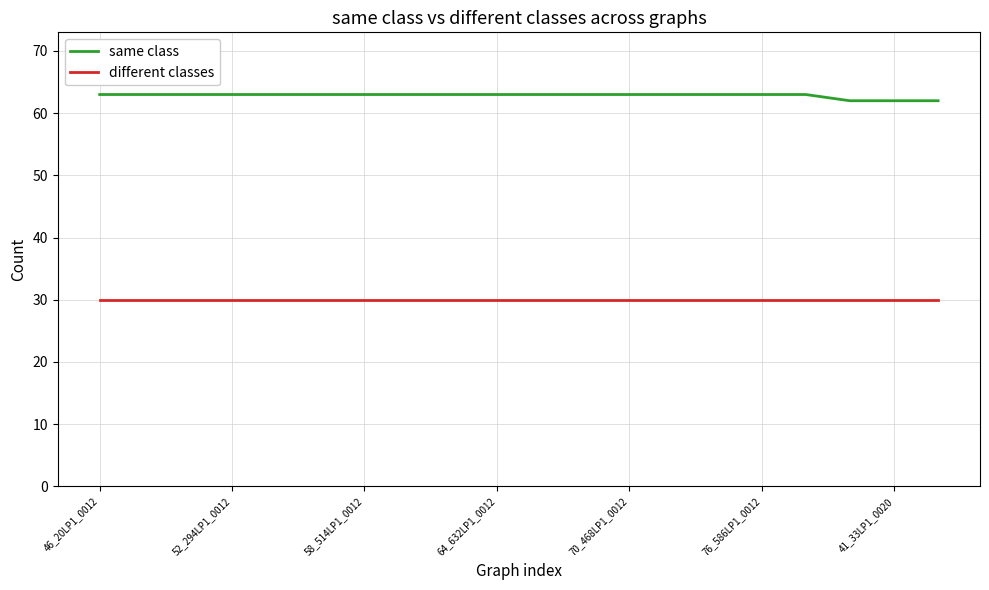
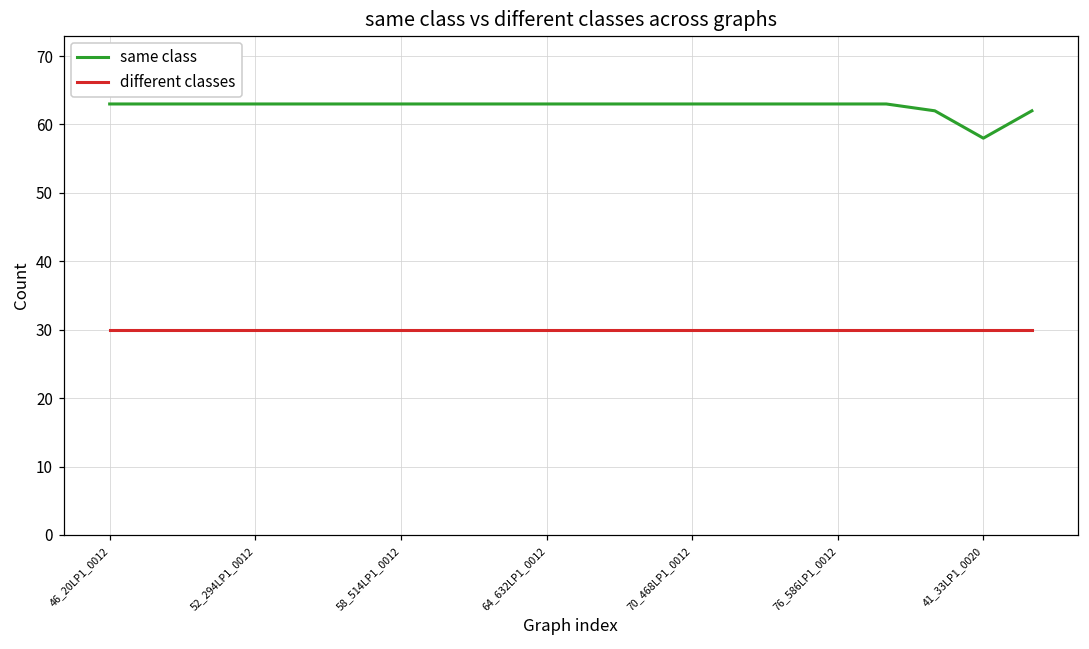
same class, 41_33LP1_0020: 62 -> 58
